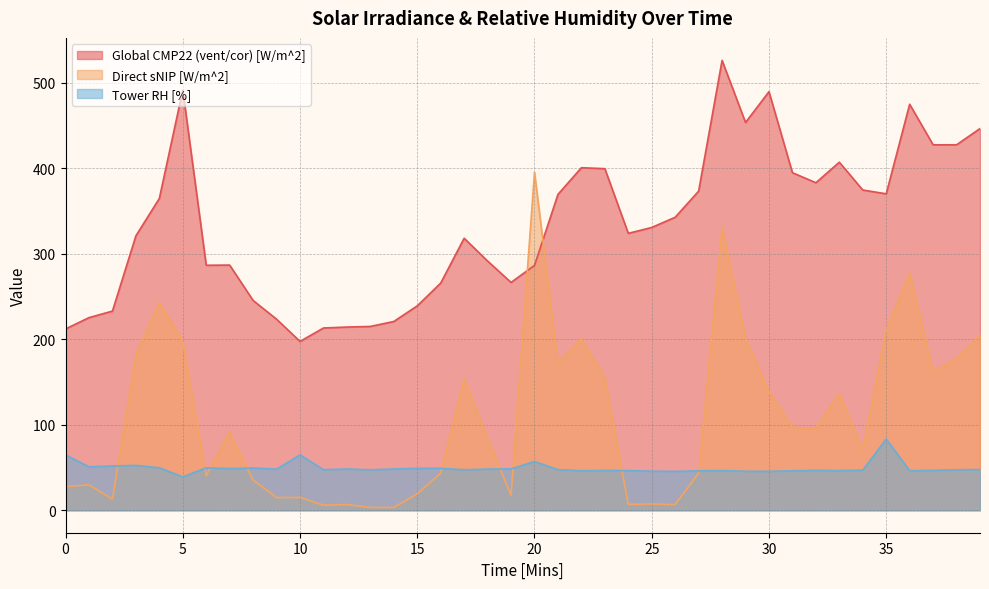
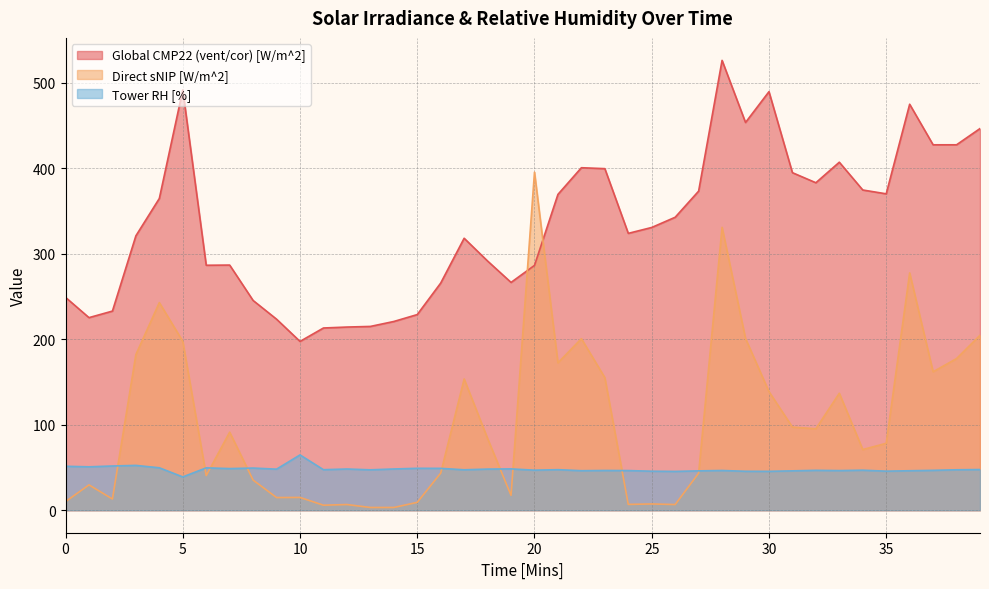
Global CMP22 (vent/cor) [W/m^2], 0: 210 -> 250
Direct sNIP [W/m^2], 0: 30 -> 10
Tower RH [%], 0: 60 -> 50
Global CMP22 (vent/cor) [W/m^2], 15: 240 -> 230
Direct sNIP [W/m^2], 15: 20 -> 10
Tower RH [%], 20: 60 -> 50
Direct sNIP [W/m^2], 35: 210 -> 80
Tower RH [%], 35: 80 -> 50
